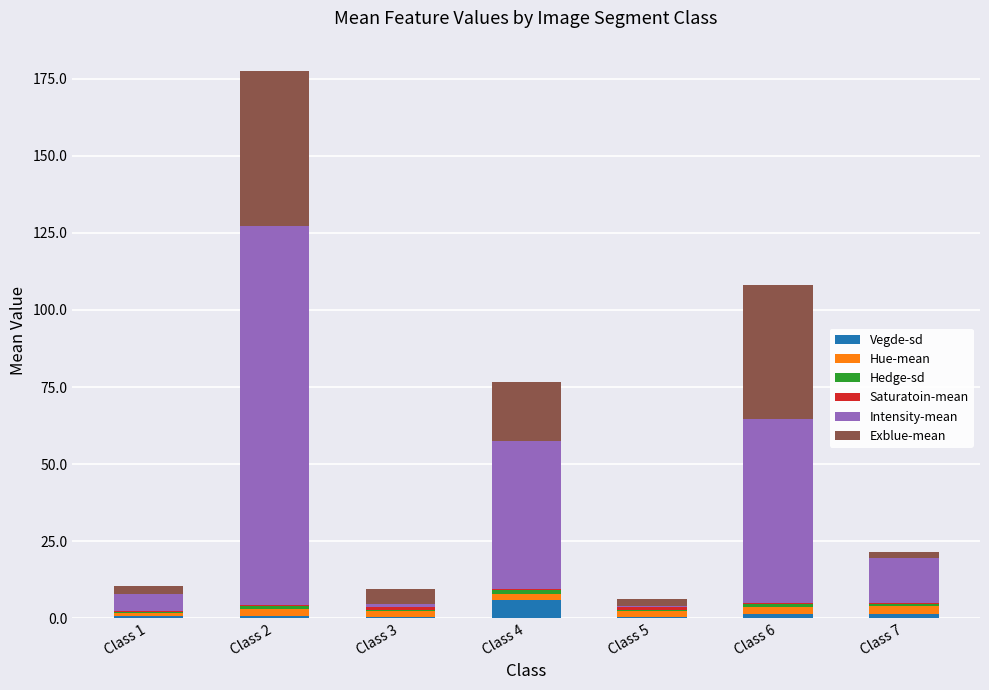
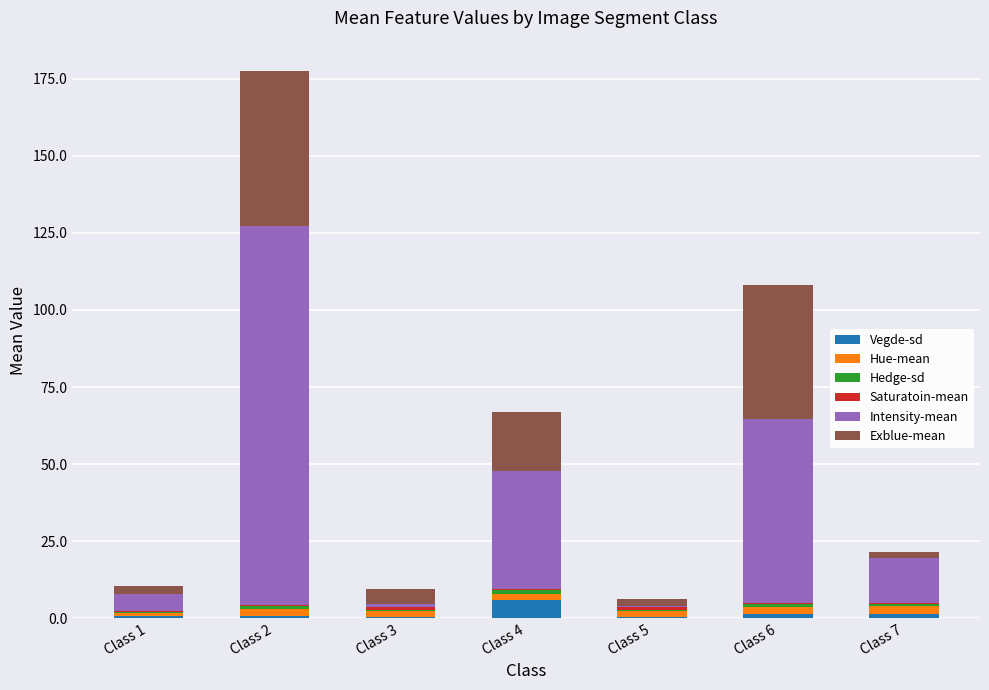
Intensity-mean, Class 4: 48 -> 38
